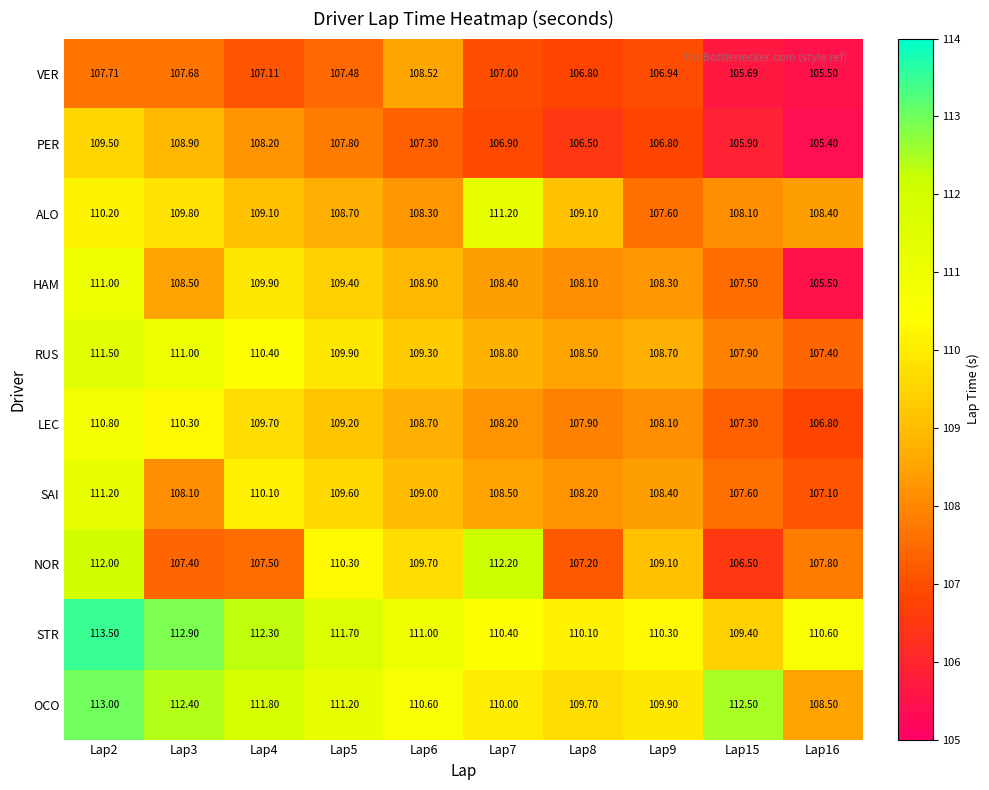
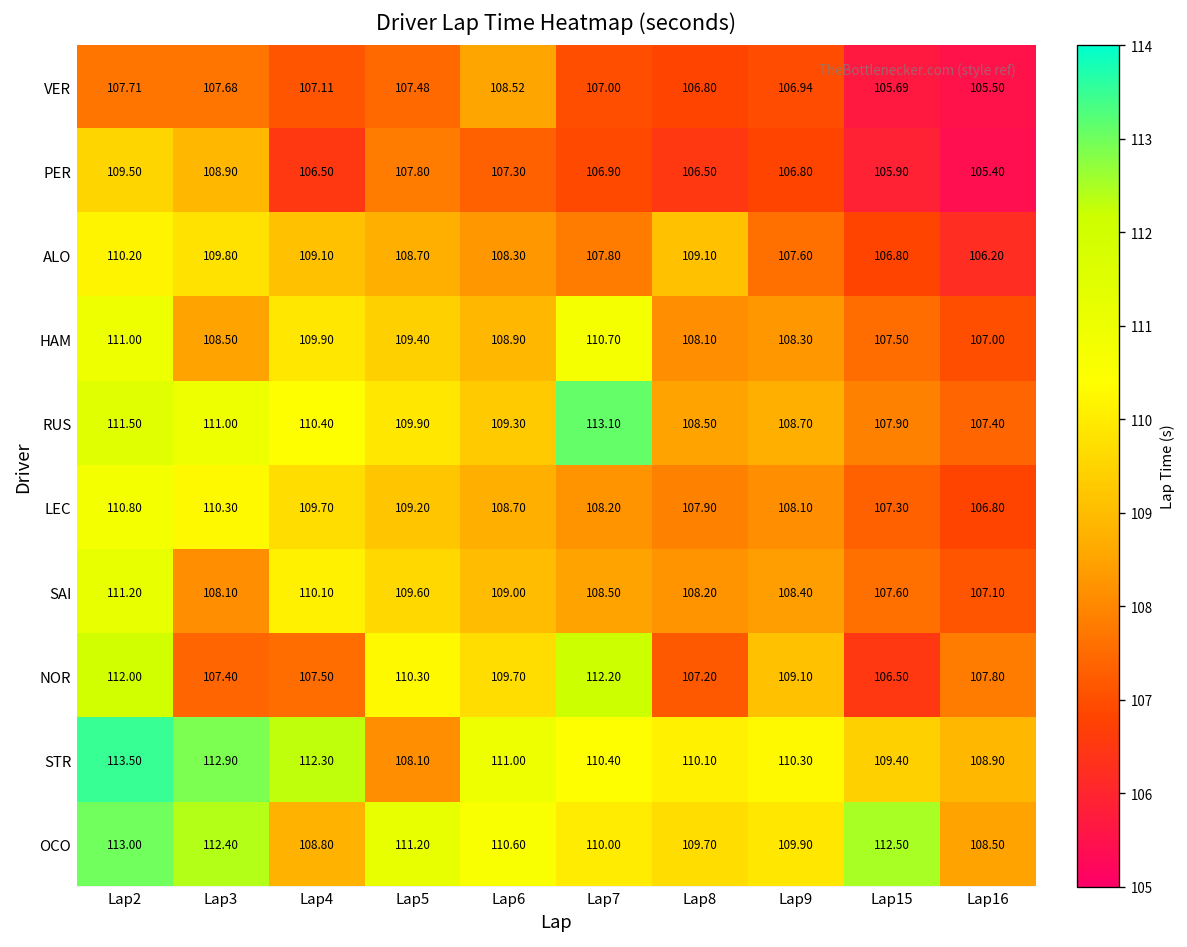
PER, Lap4: 108.20 -> 106.50
ALO, Lap7: 111.20 -> 107.80
ALO, Lap15: 108.10 -> 106.80
ALO, Lap16: 108.40 -> 106.20
HAM, Lap7: 108.40 -> 110.70
HAM, Lap16: 105.50 -> 107.00
RUS, Lap7: 108.80 -> 113.10
STR, Lap5: 111.70 -> 108.10
STR, Lap16: 110.60 -> 108.90
OCO, Lap4: 111.80 -> 108.80
